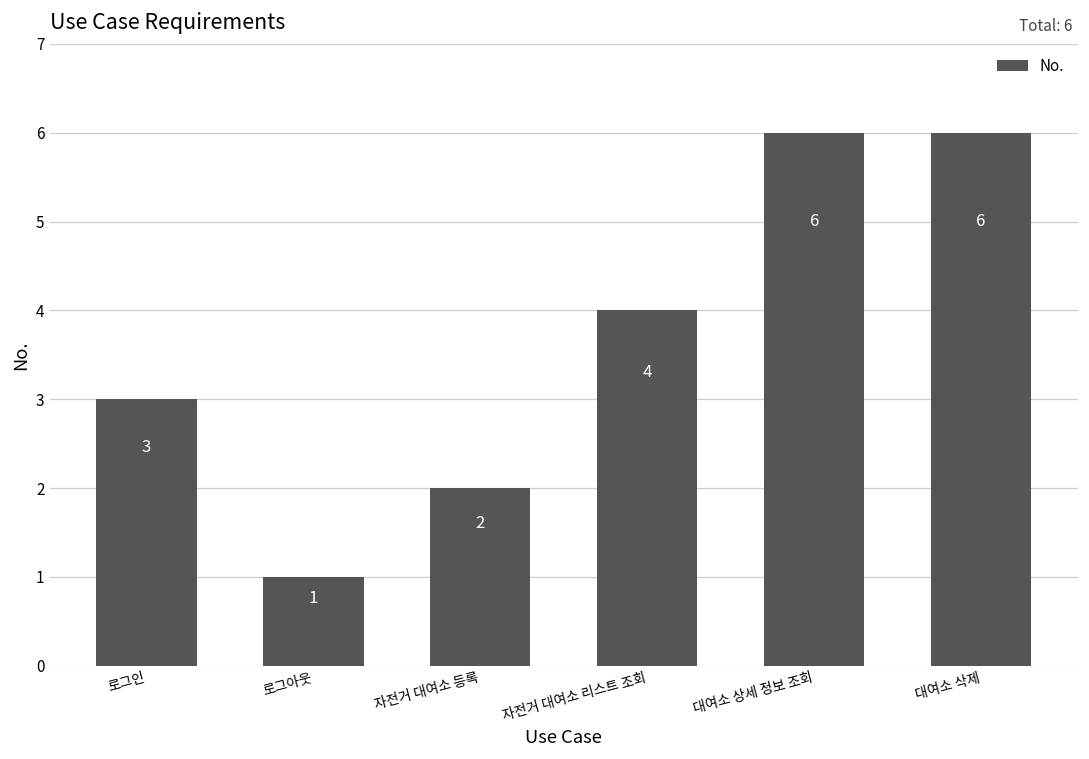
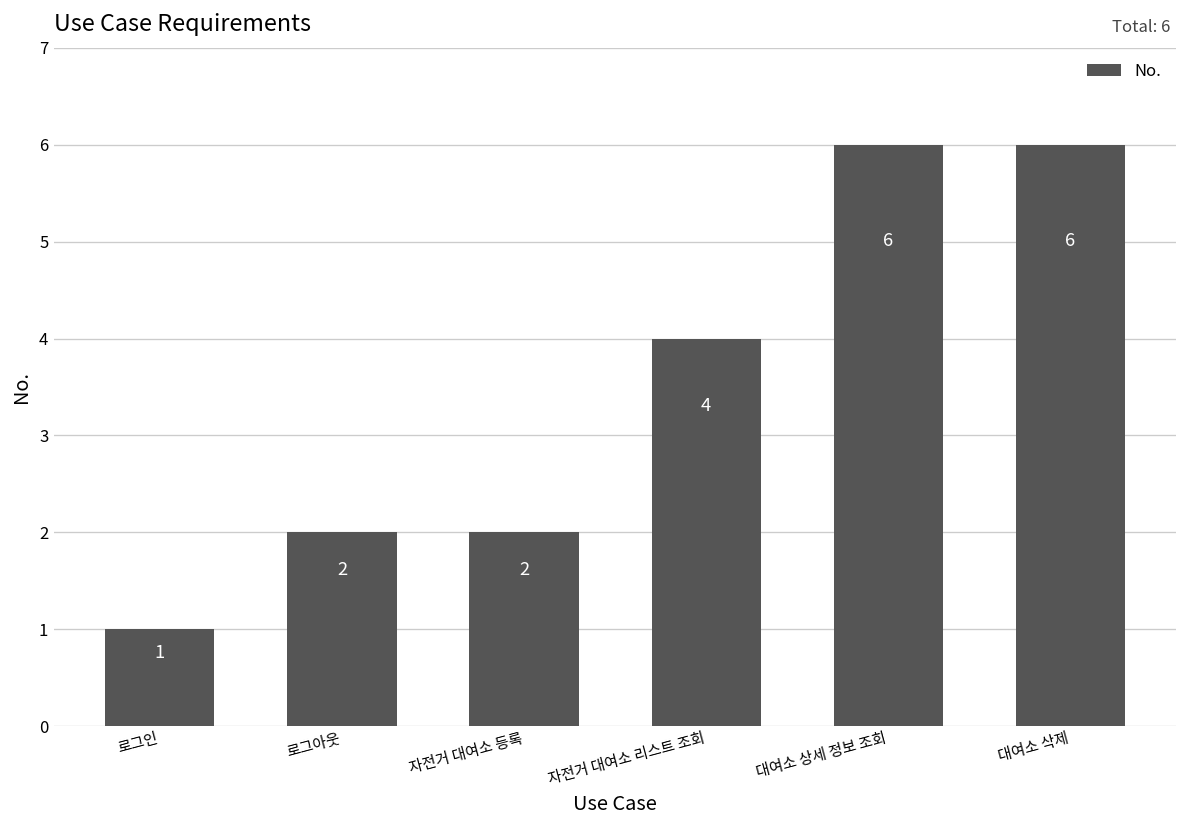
로그인: 3 -> 1
로그아웃: 1 -> 2
